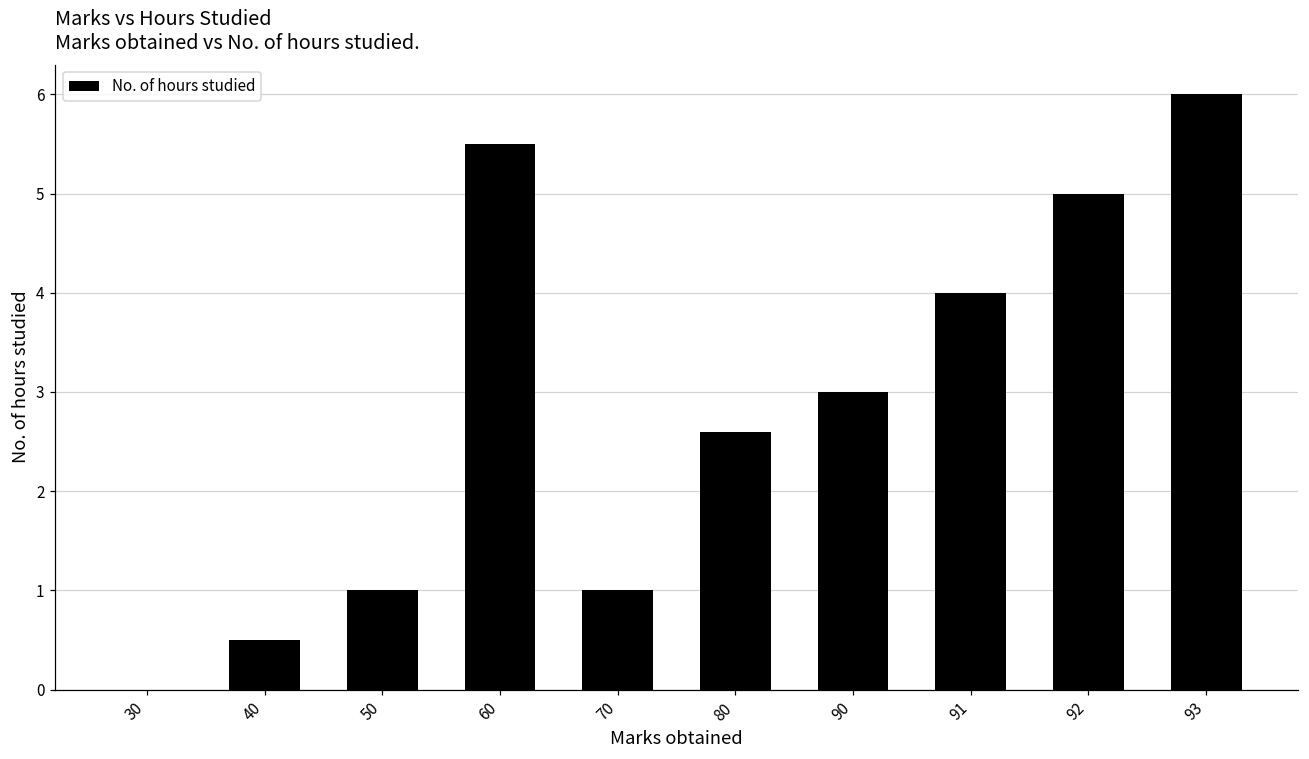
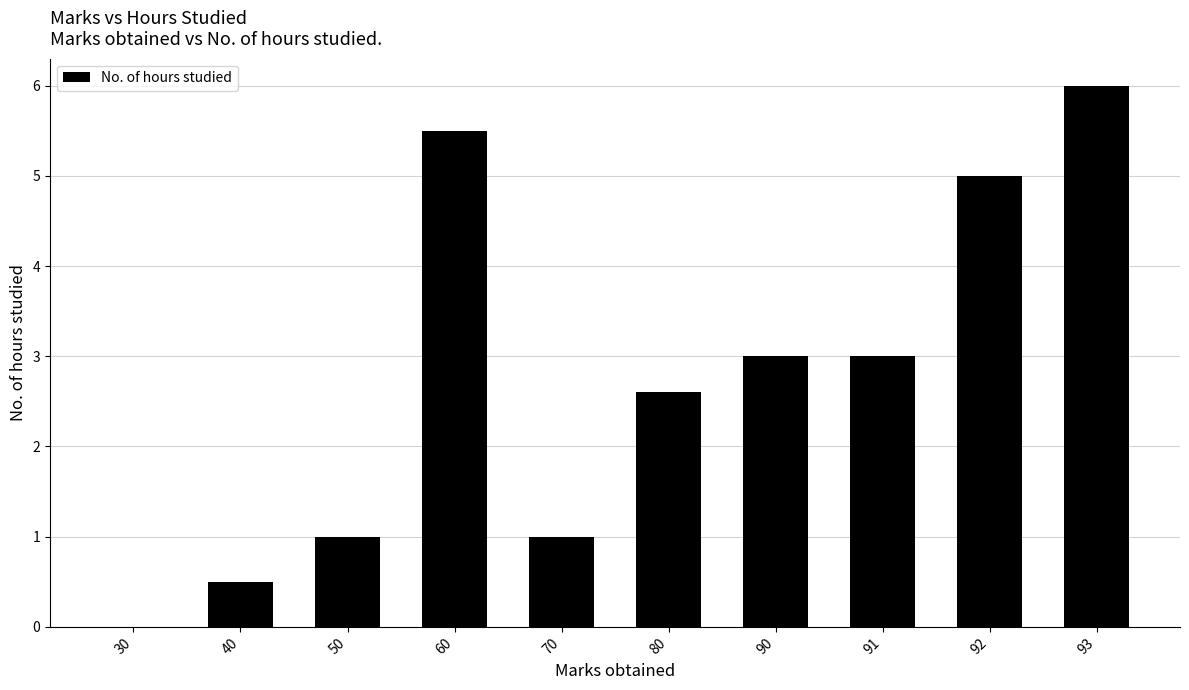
91: 4 -> 3
